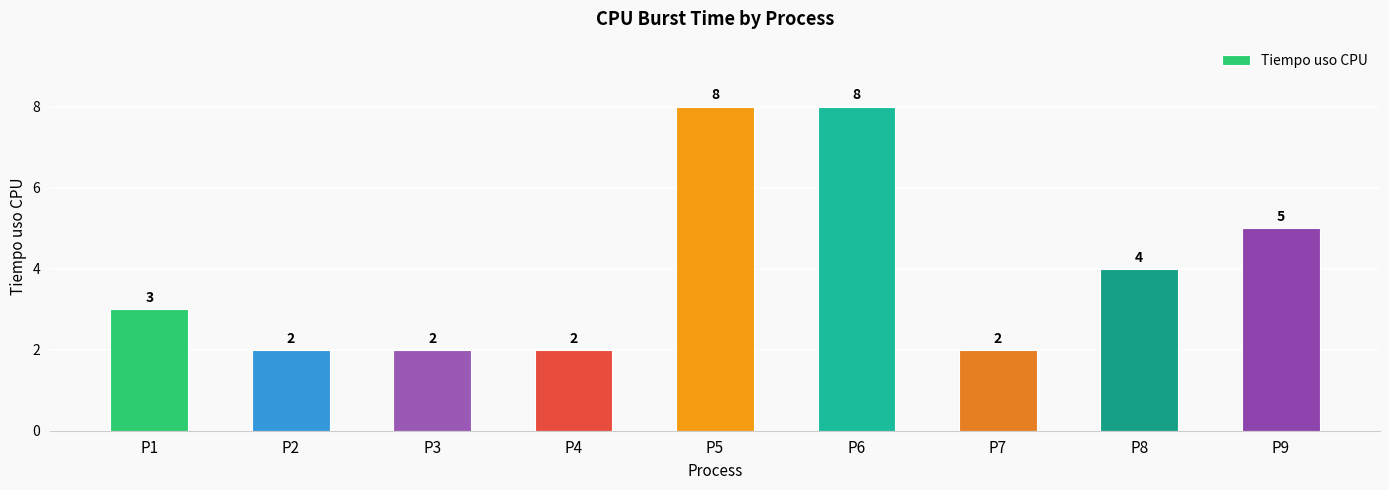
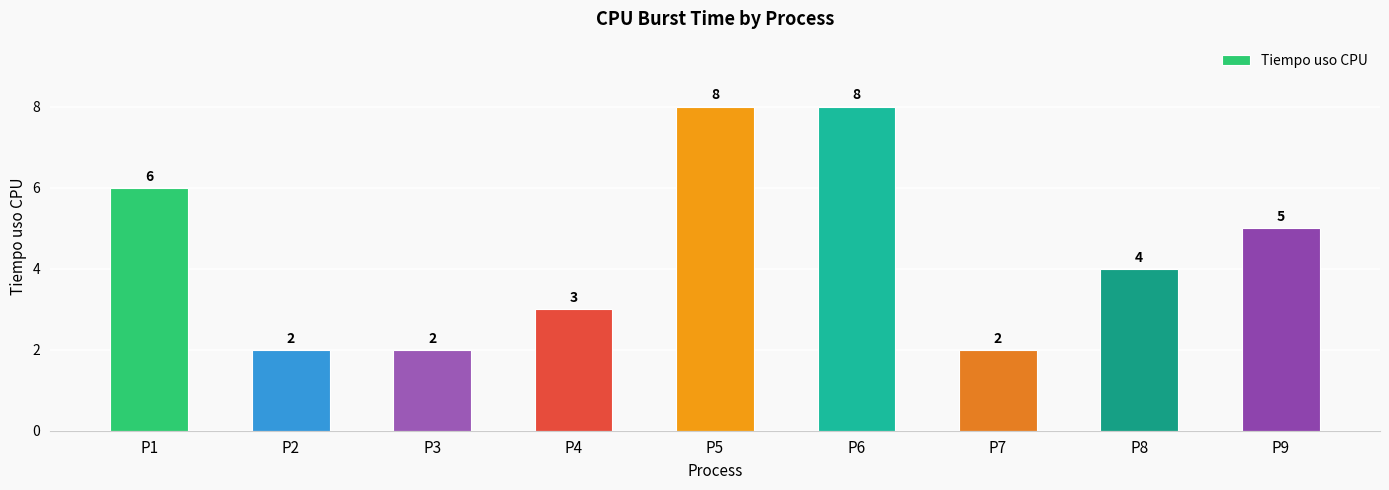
P1: 3 -> 6
P4: 2 -> 3
